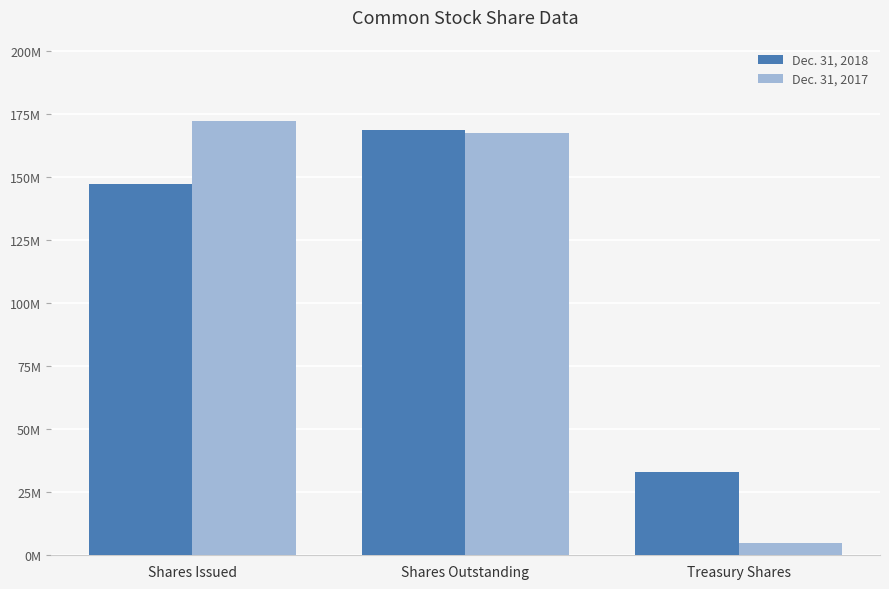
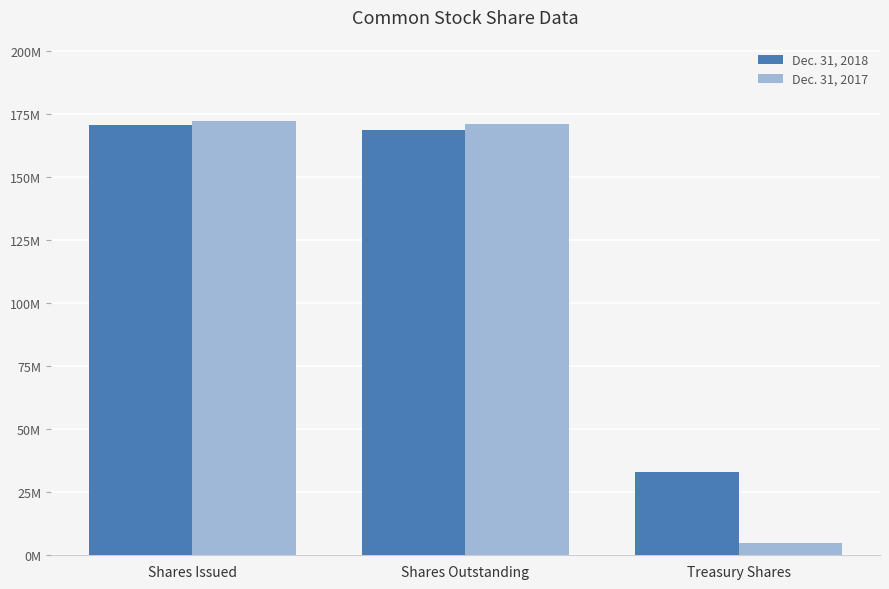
Dec. 31, 2018, Shares Issued: 147000000 -> 171000000
Dec. 31, 2017, Shares Outstanding: 167000000 -> 171000000
